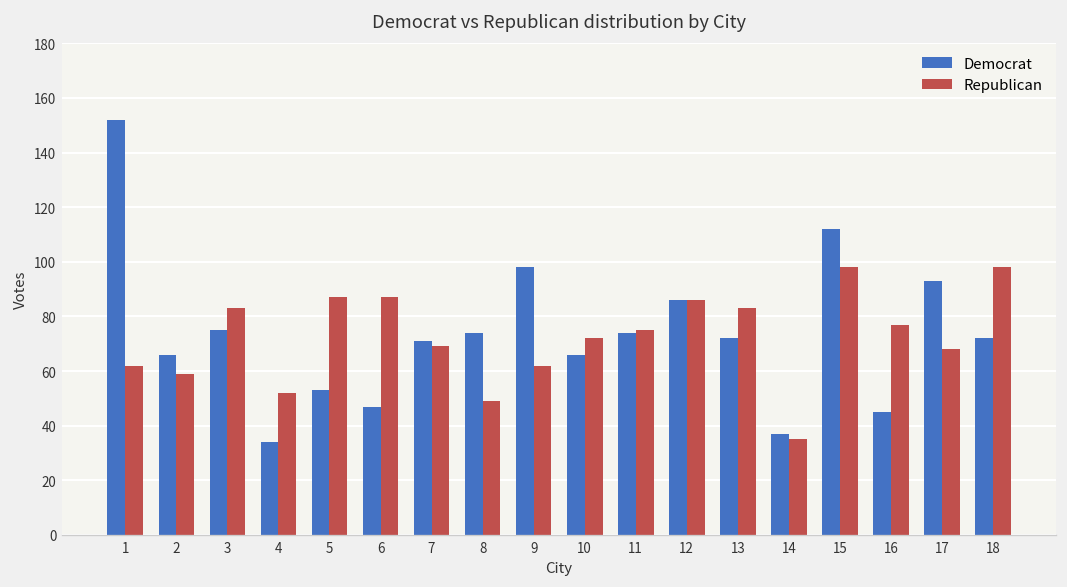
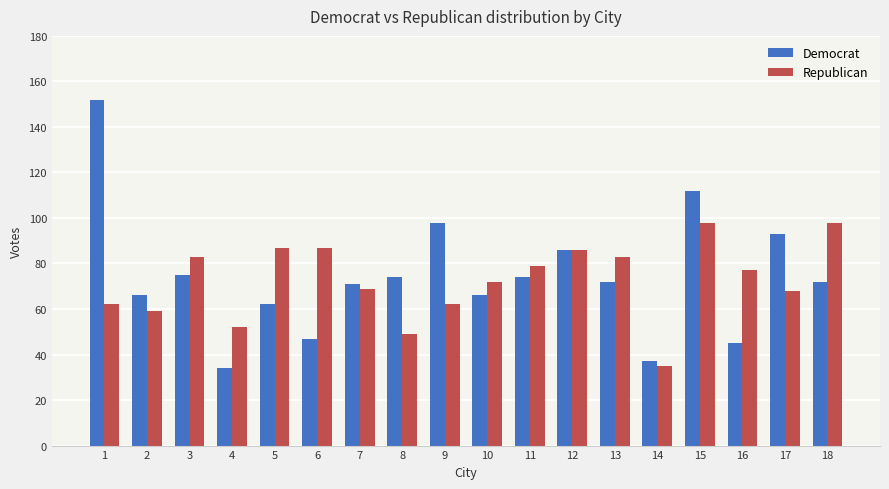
Democrat, 5: 53 -> 62
Republican, 11: 75 -> 79
